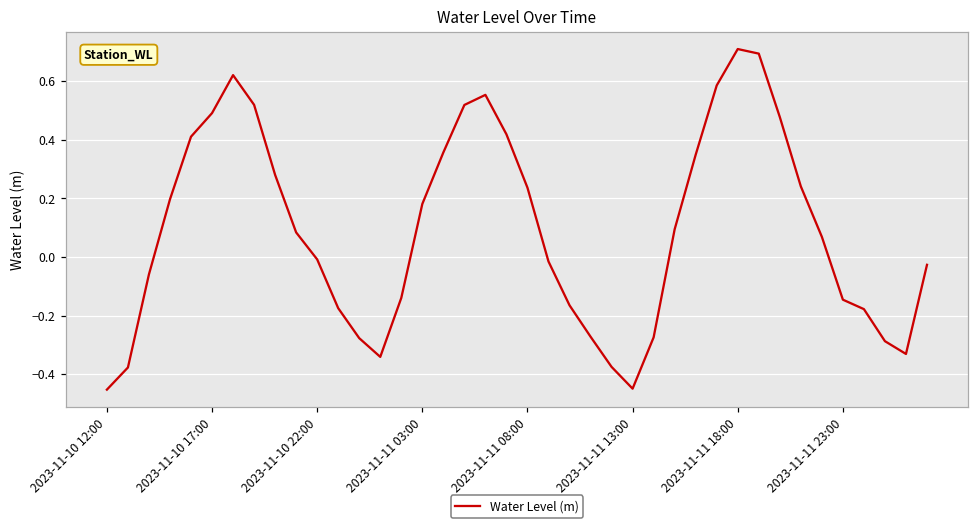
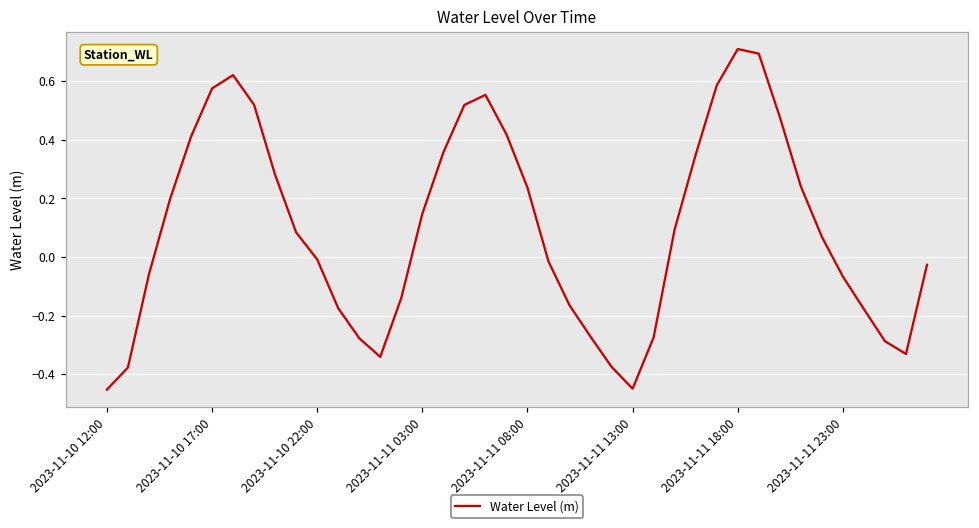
2023-11-10 17:00: 0.49 -> 0.57
2023-11-11 03:00: 0.18 -> 0.15
2023-11-11 23:00: -0.15 -> -0.07
